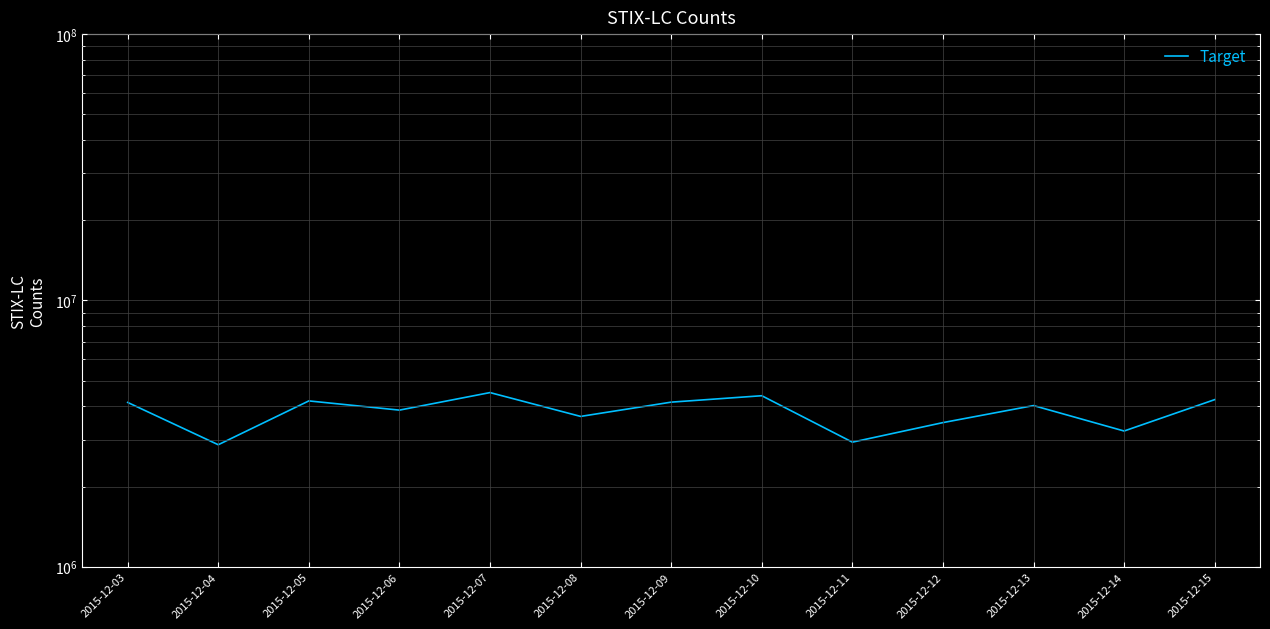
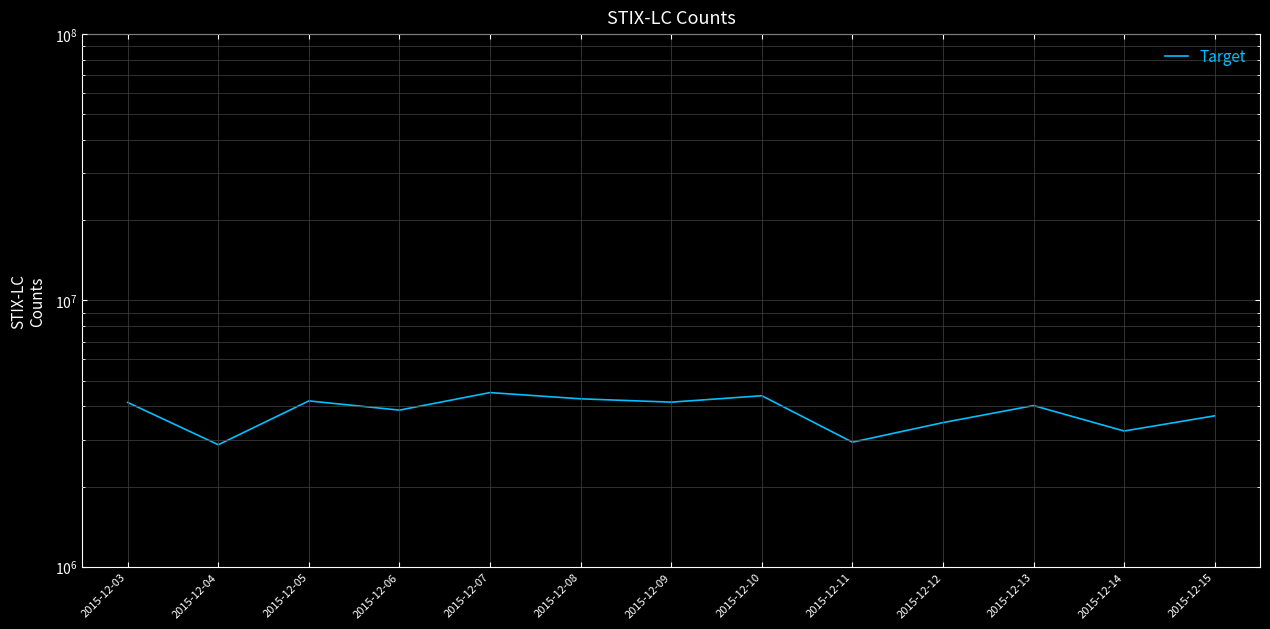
2015-12-08: 3700000 -> 4300000
2015-12-15: 4200000 -> 3700000
